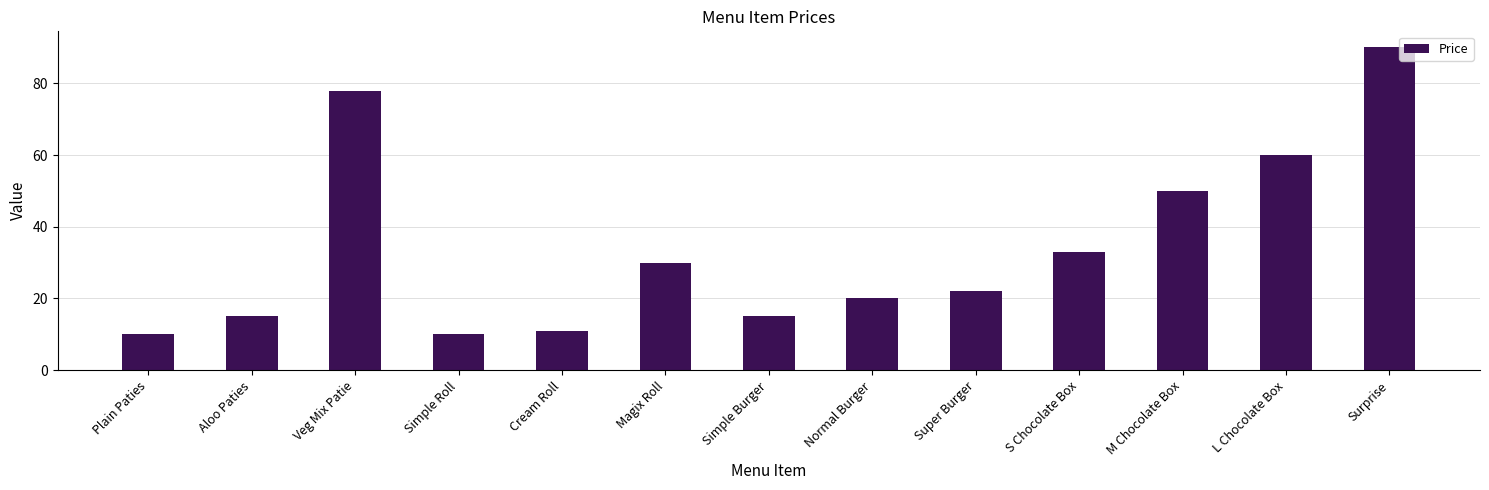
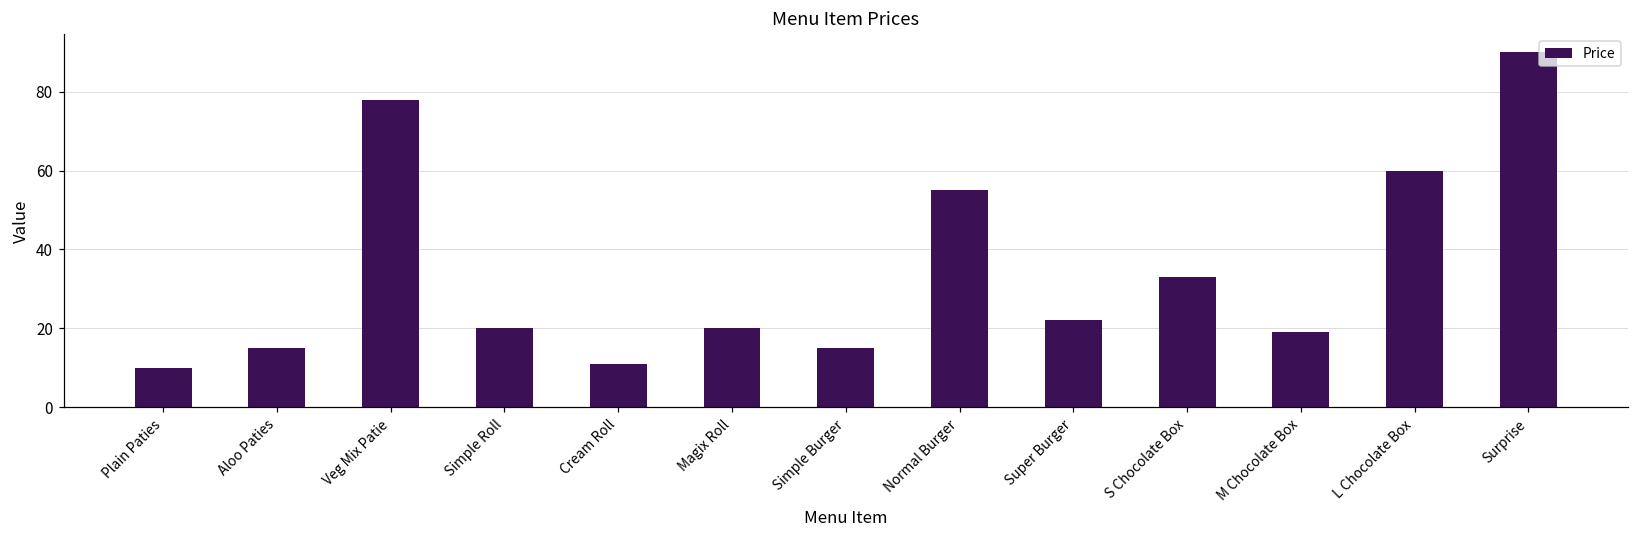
Simple Roll: 10 -> 20
Magix Roll: 30 -> 20
Normal Burger: 20 -> 55
M Chocolate Box: 50 -> 19
